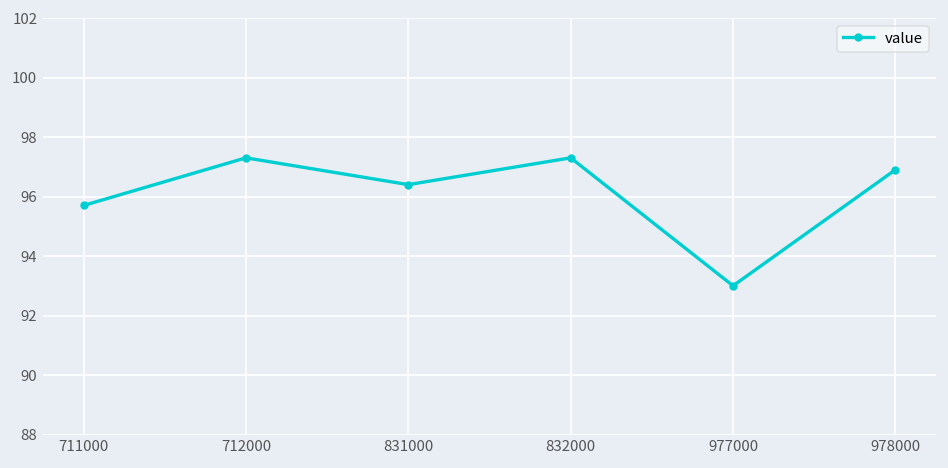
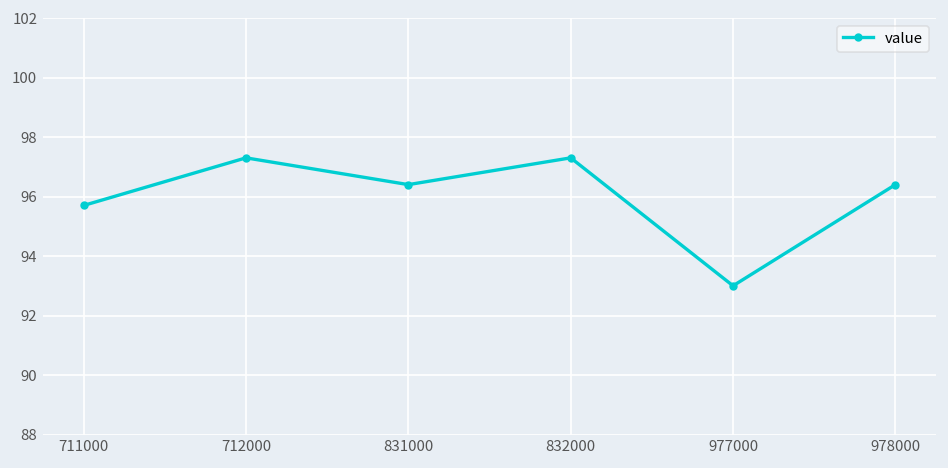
978000: 96.9 -> 96.4
